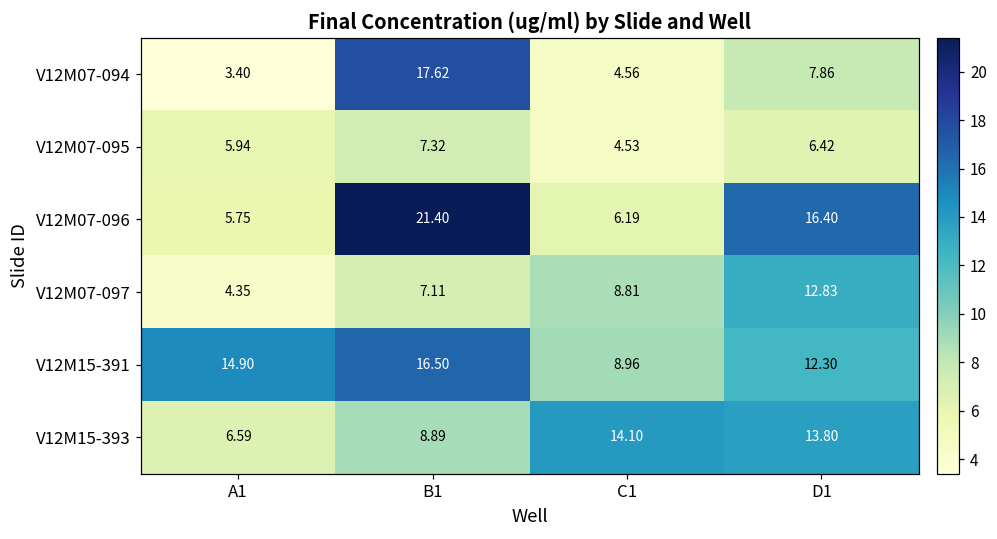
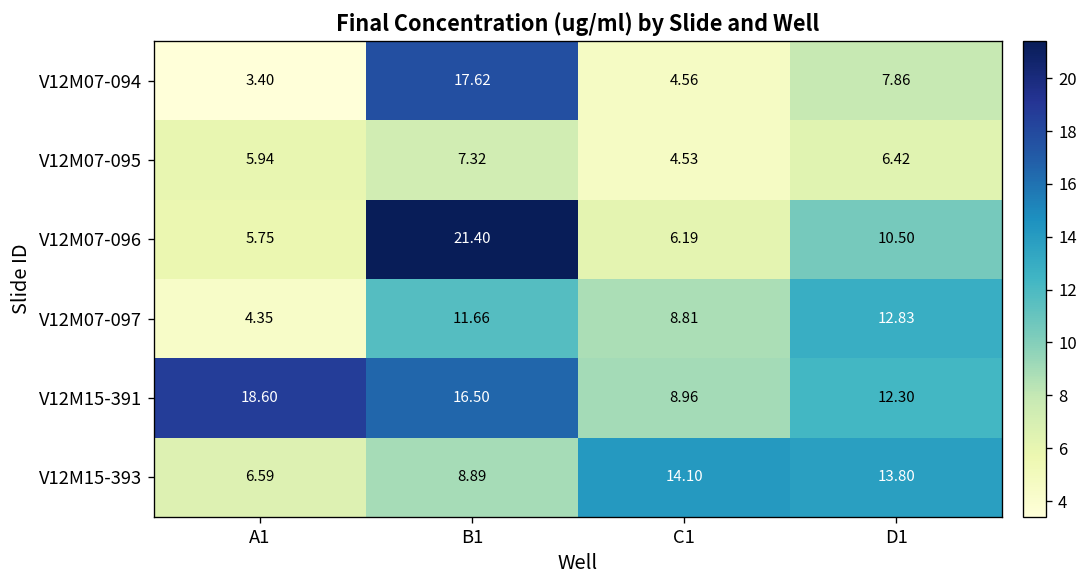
V12M07-096, D1: 16.40 -> 10.50
V12M07-097, B1: 7.11 -> 11.66
V12M15-391, A1: 14.90 -> 18.60
